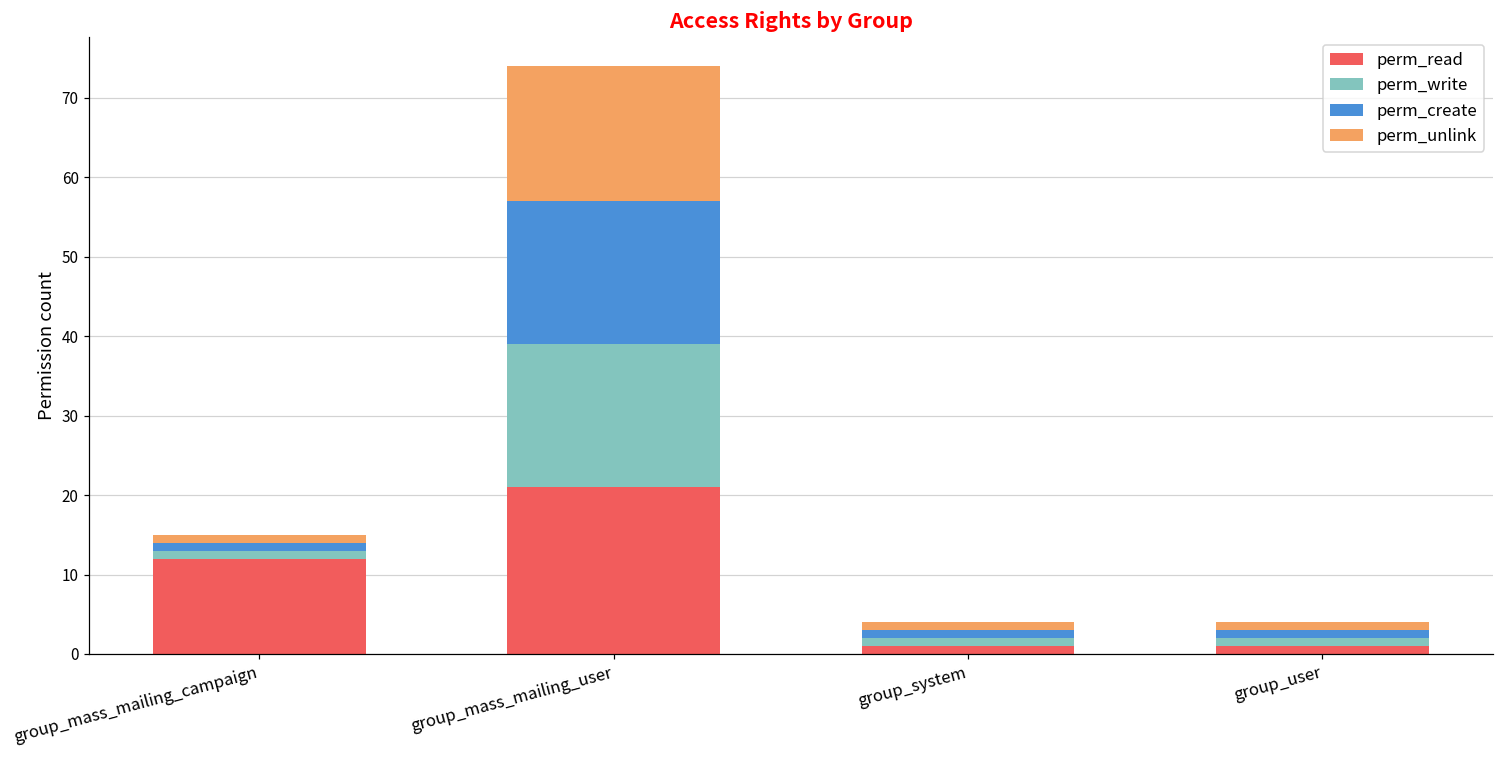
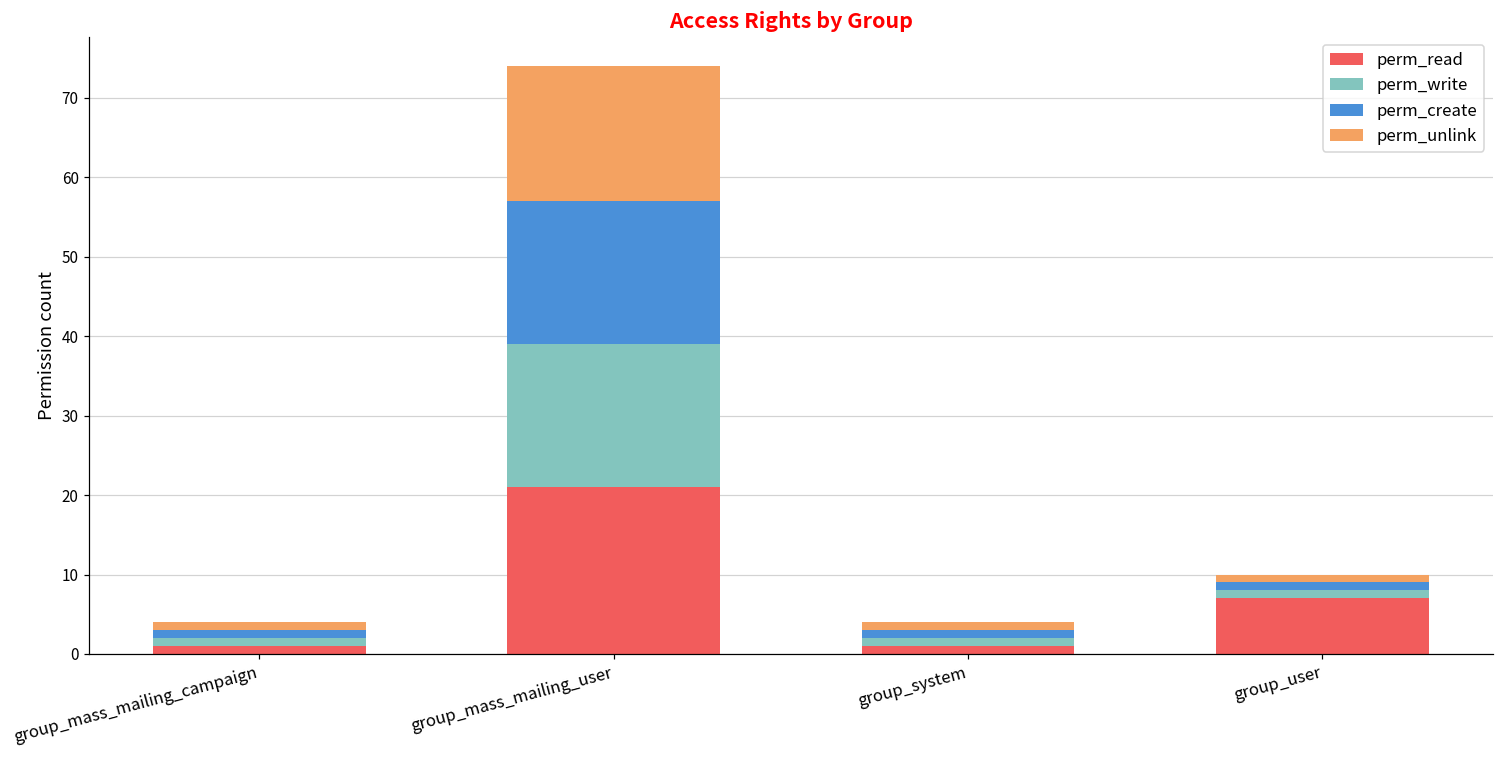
perm_read, group_mass_mailing_campaign: 12 -> 1
perm_read, group_user: 1 -> 7
